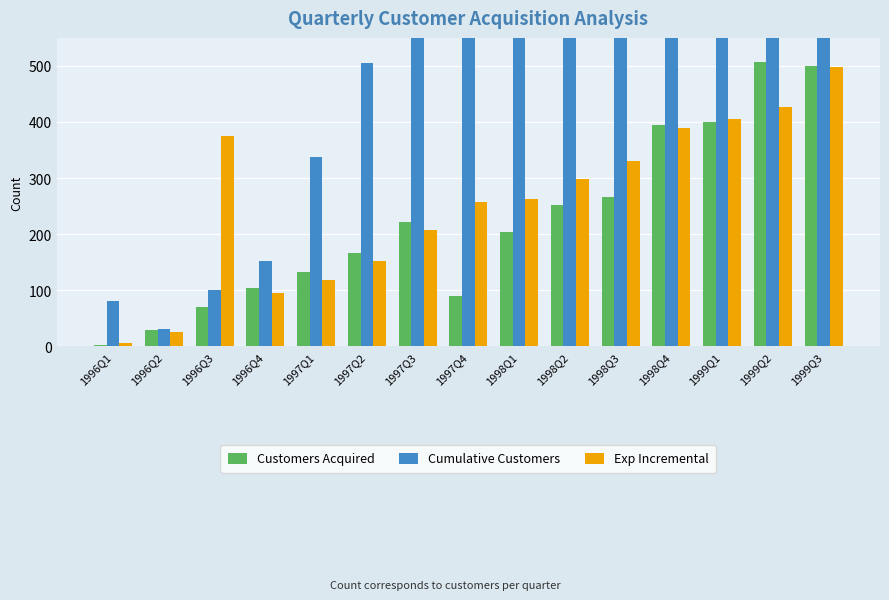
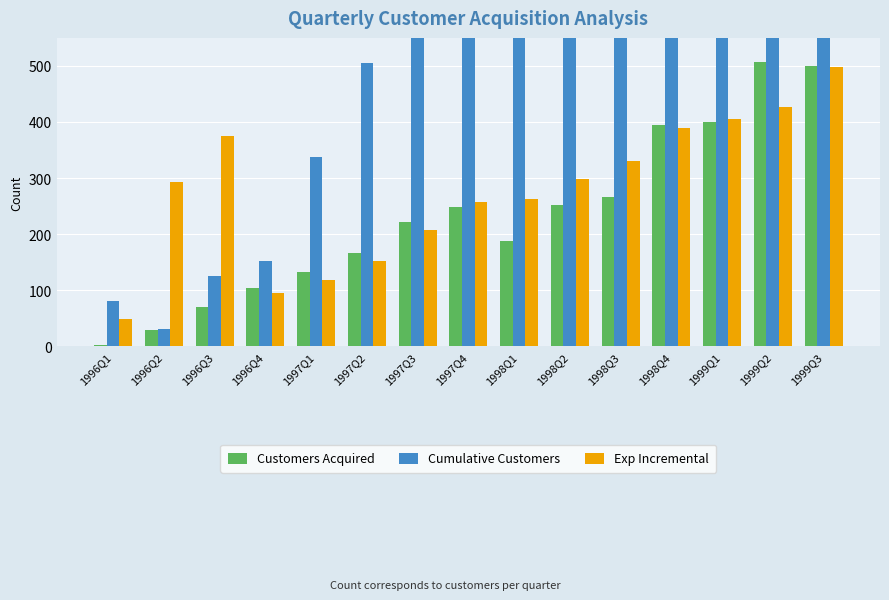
Exp Incremental, 1996Q1: 10 -> 50
Exp Incremental, 1996Q2: 30 -> 290
Cumulative Customers, 1996Q3: 100 -> 130
Customers Acquired, 1997Q4: 90 -> 250
Customers Acquired, 1998Q1: 200 -> 190
